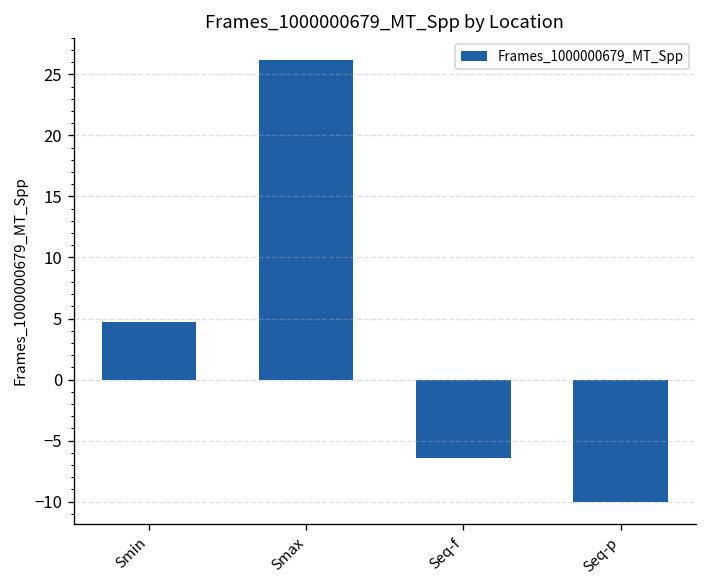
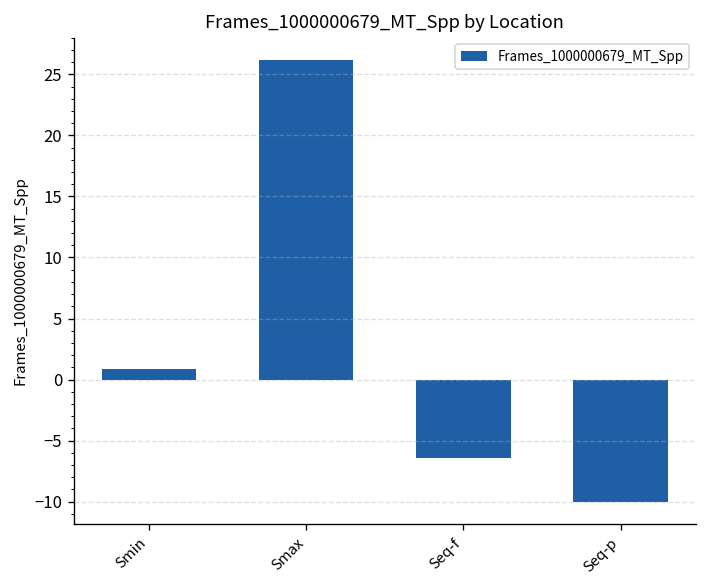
Smin: 4.7 -> 0.9
